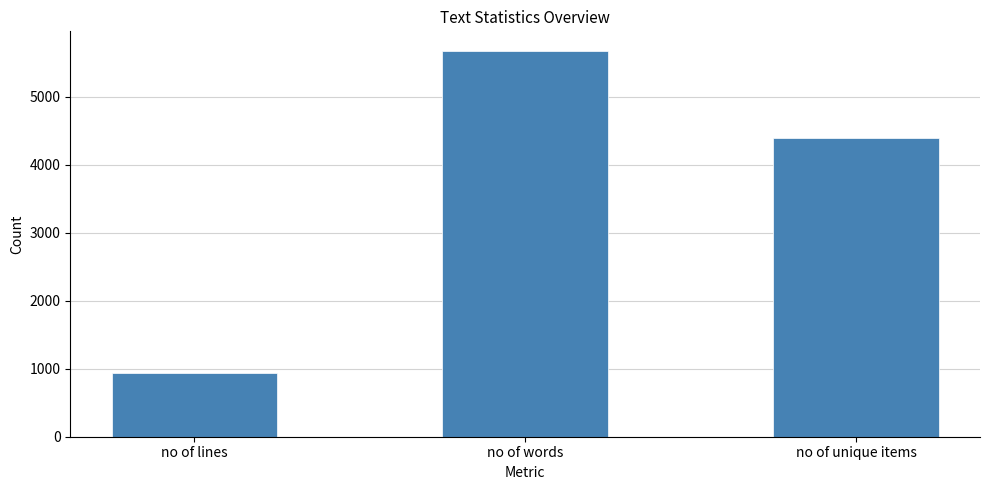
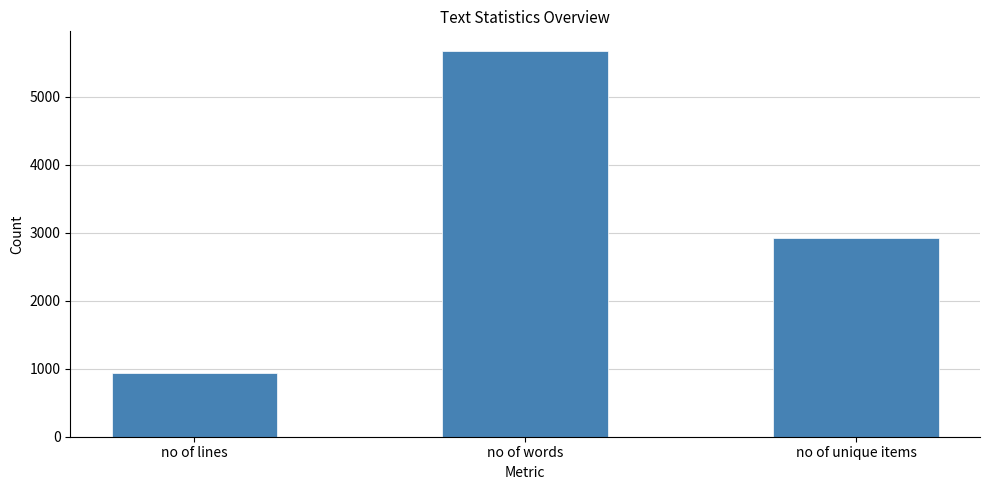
no of unique items: 4400 -> 2900
